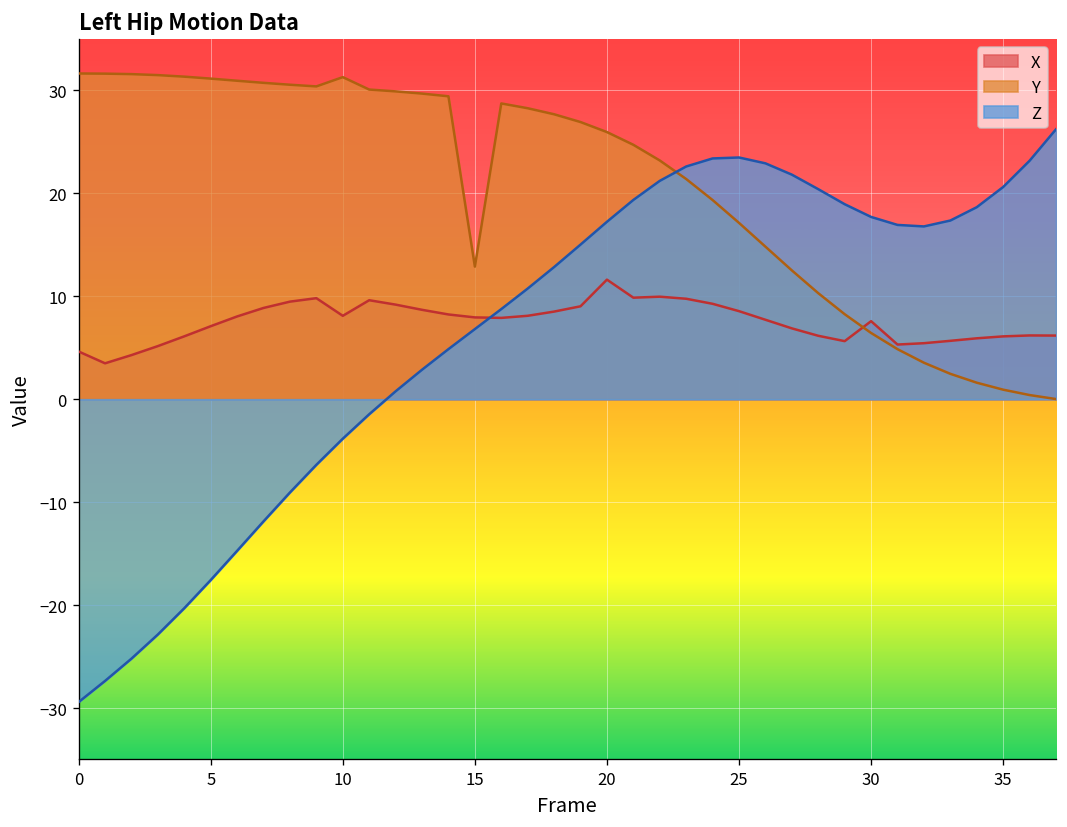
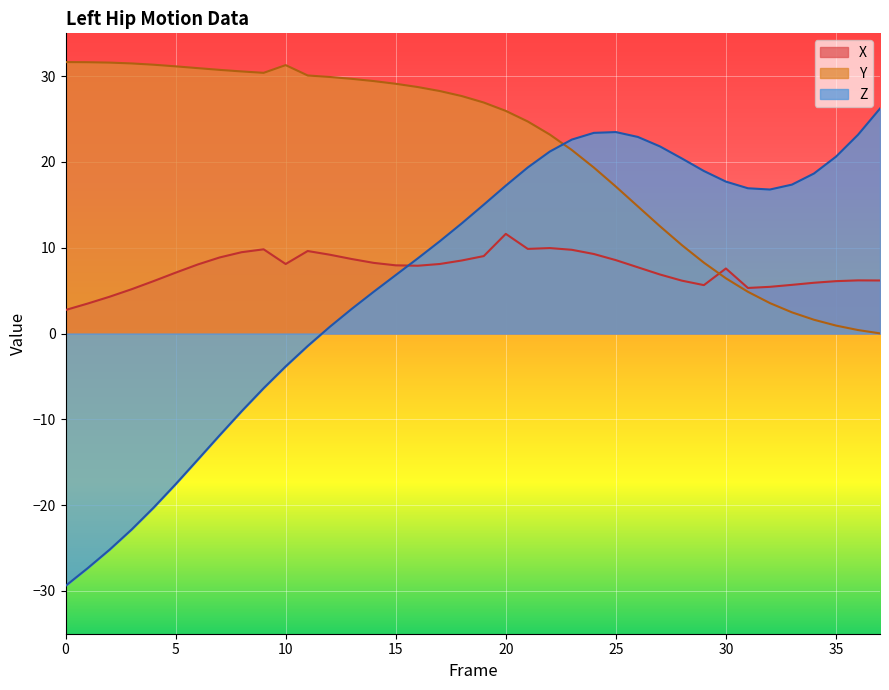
X, 0: 5 -> 3
Y, 15: 13 -> 29
